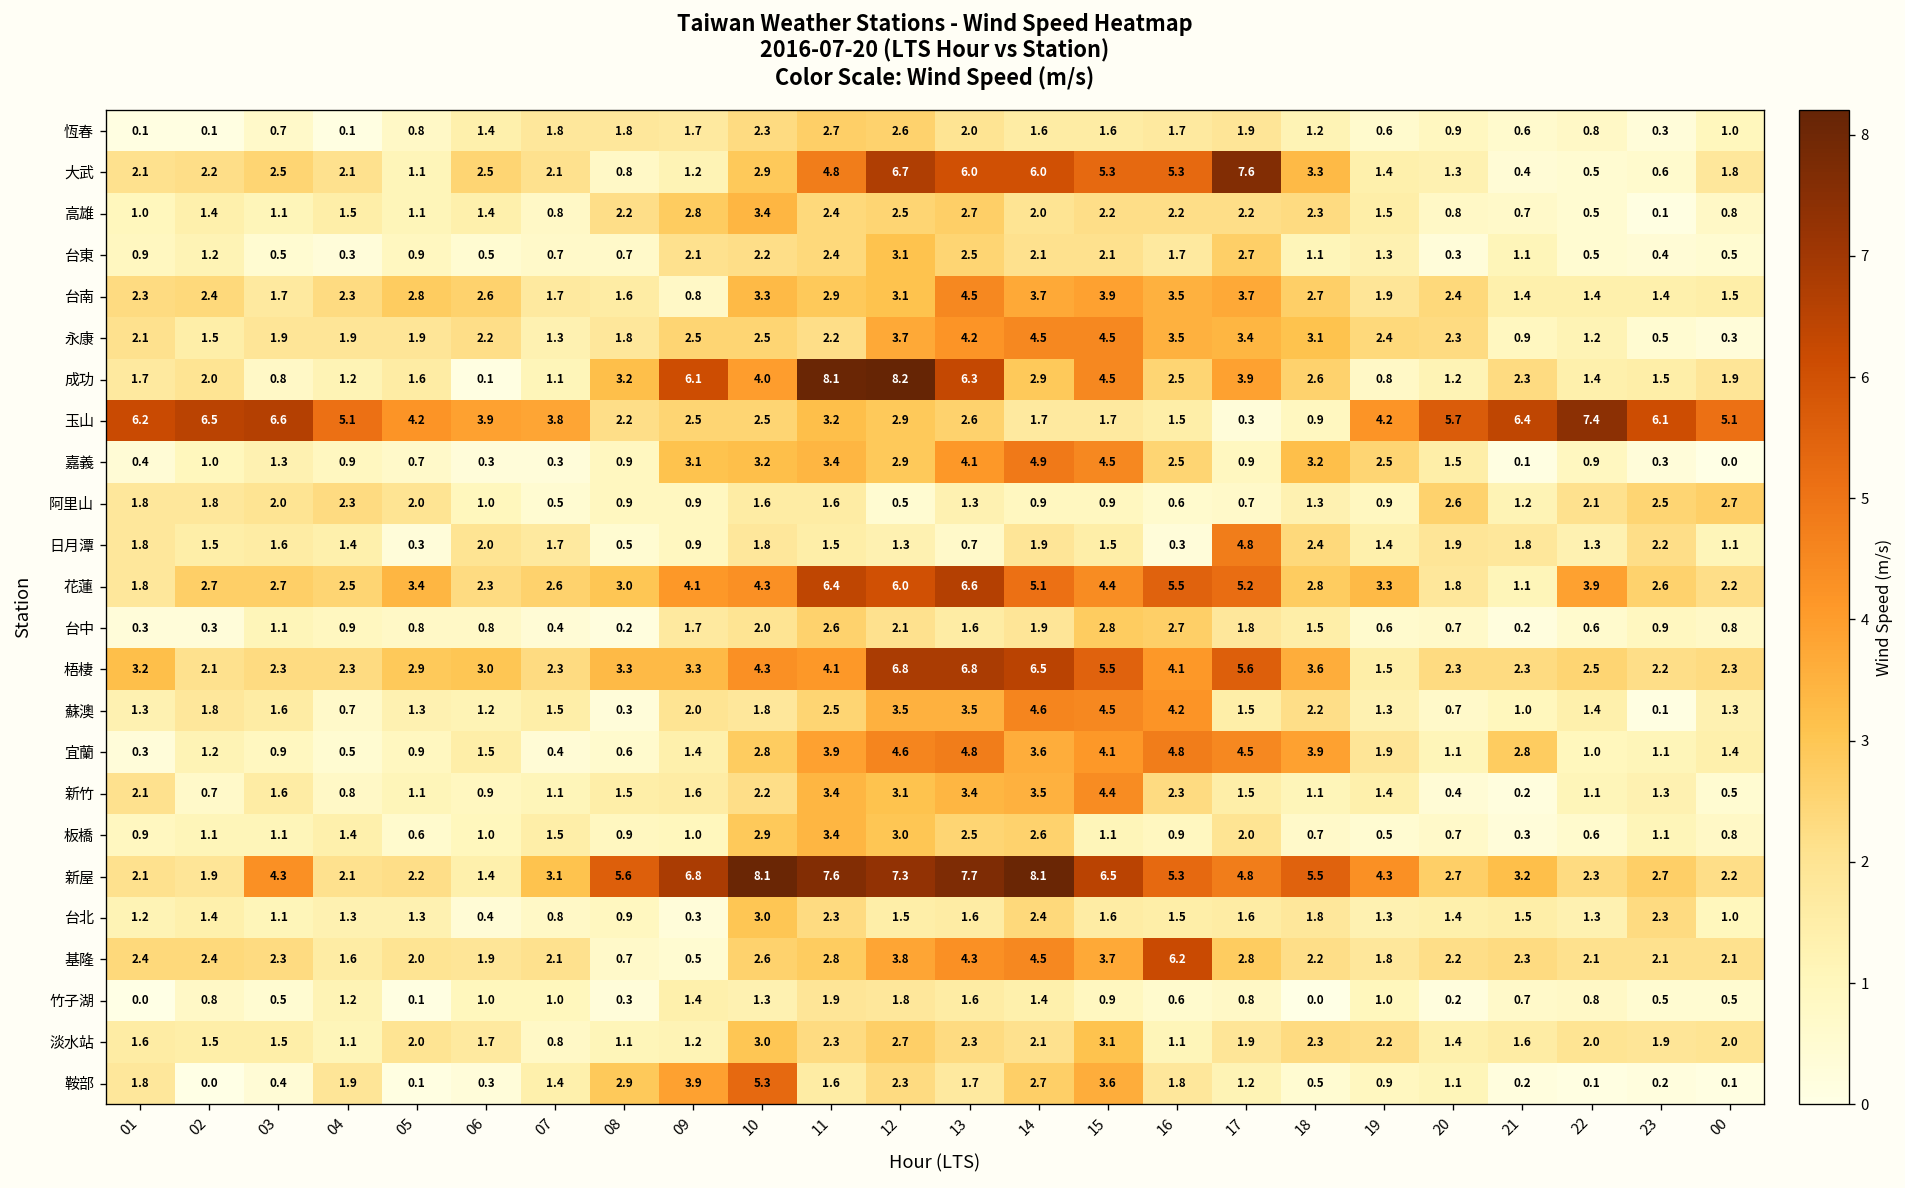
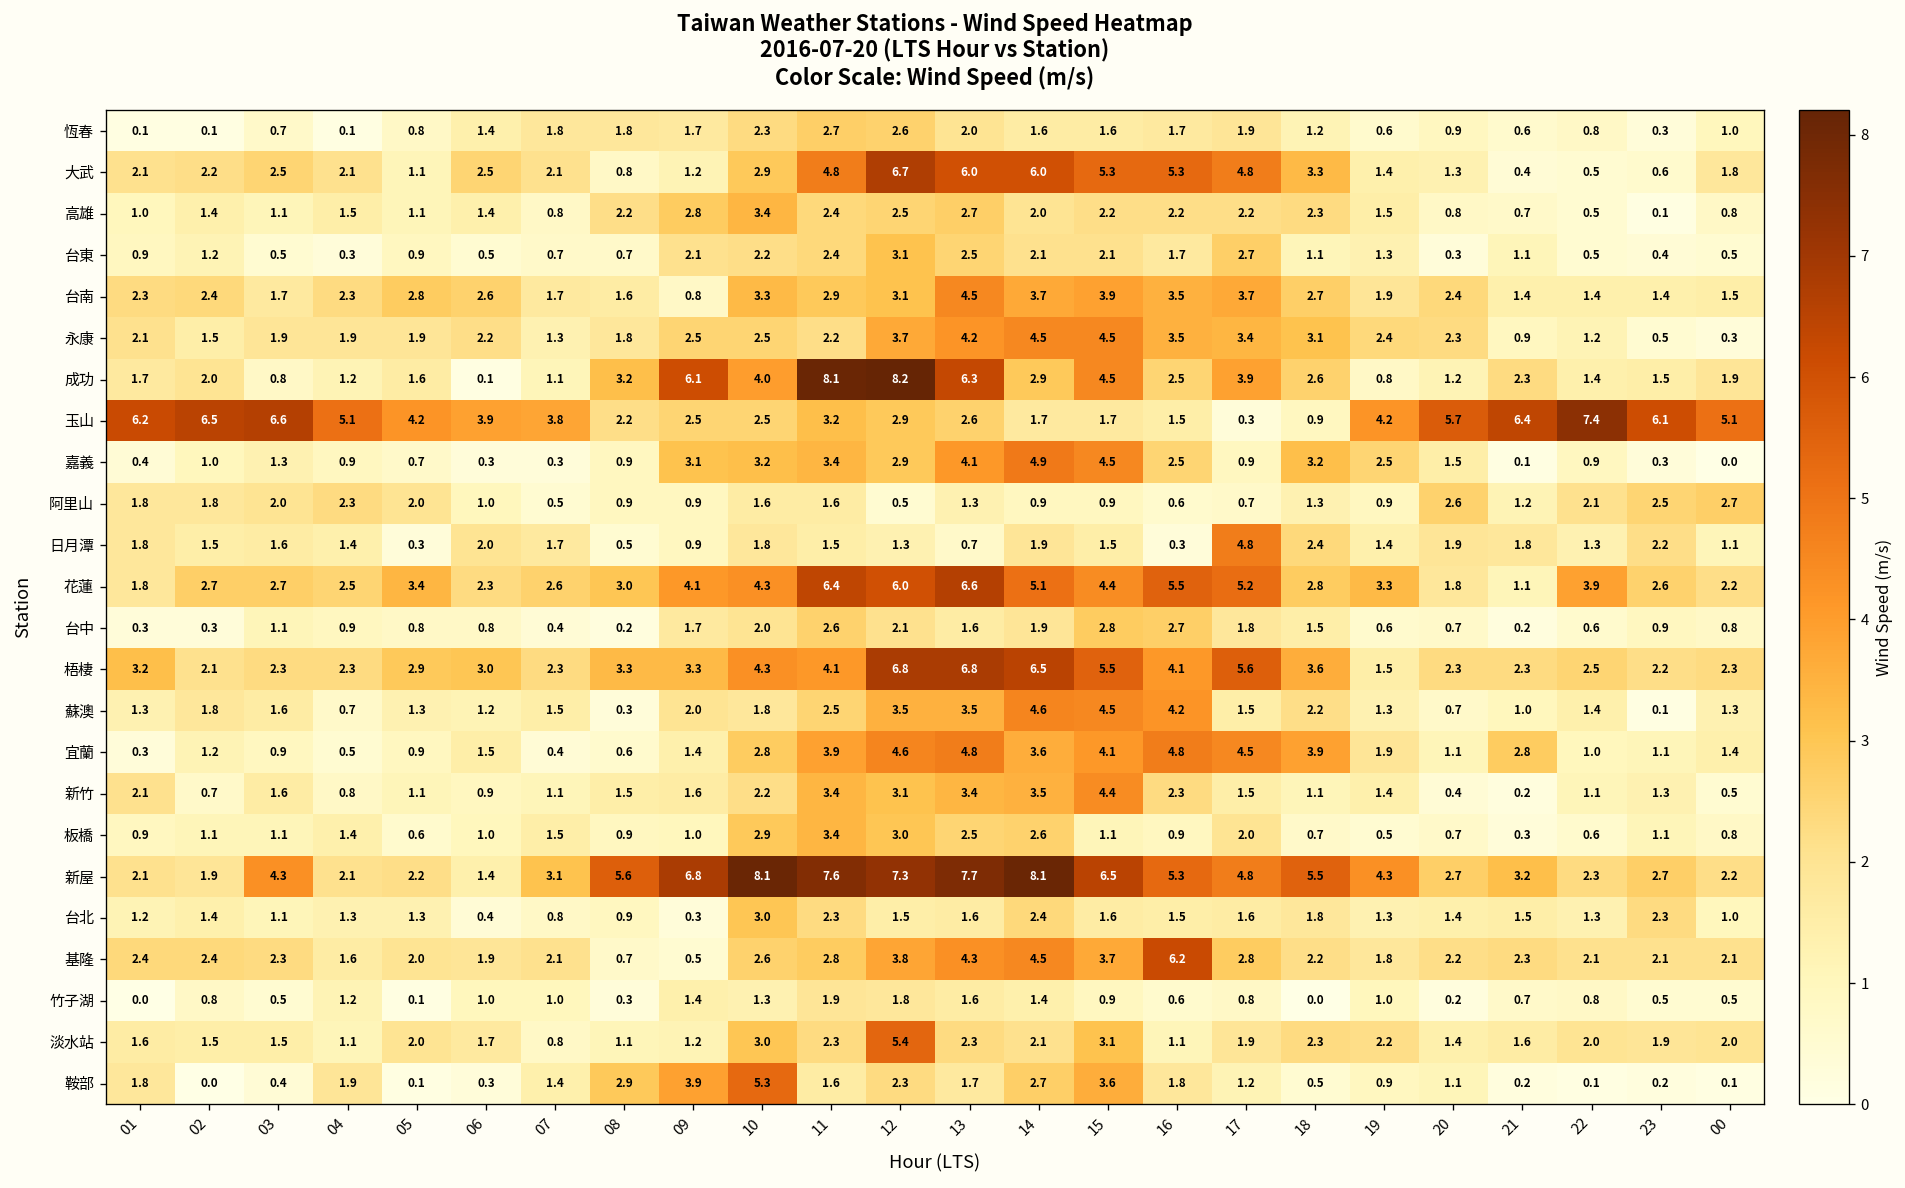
大武, 17: 7.6 -> 4.8
淡水站, 12: 2.7 -> 5.4
